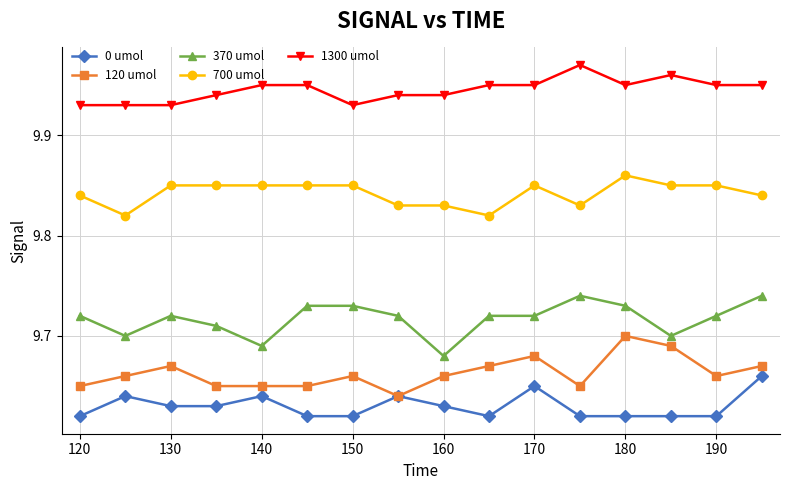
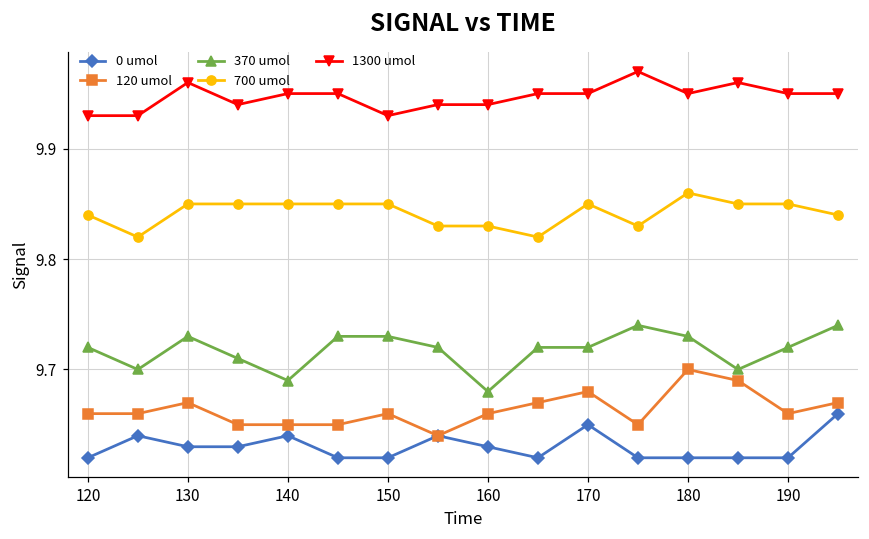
120 umol, 120: 9.65 -> 9.66
370 umol, 130: 9.72 -> 9.73
1300 umol, 130: 9.93 -> 9.96
